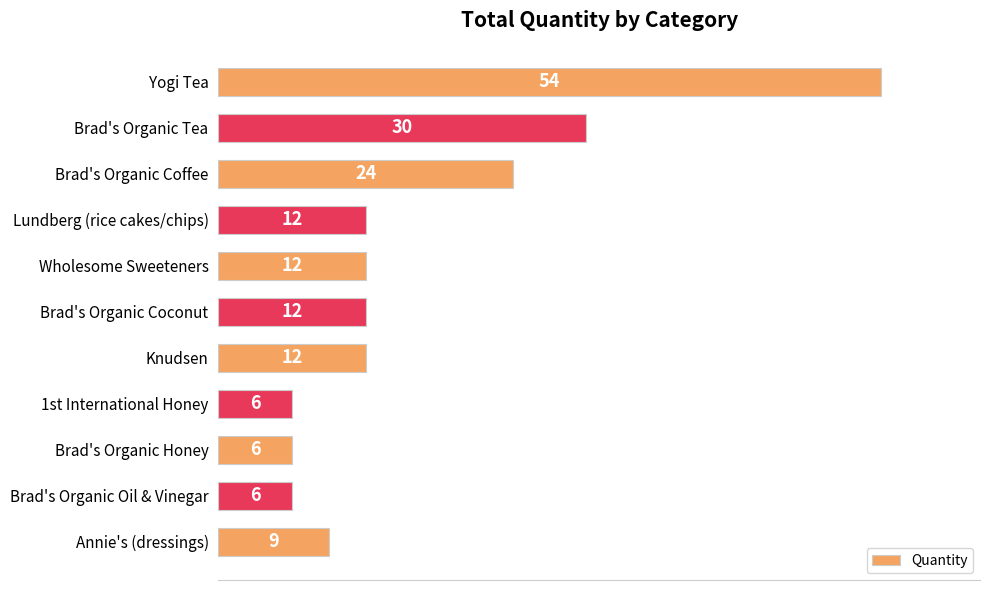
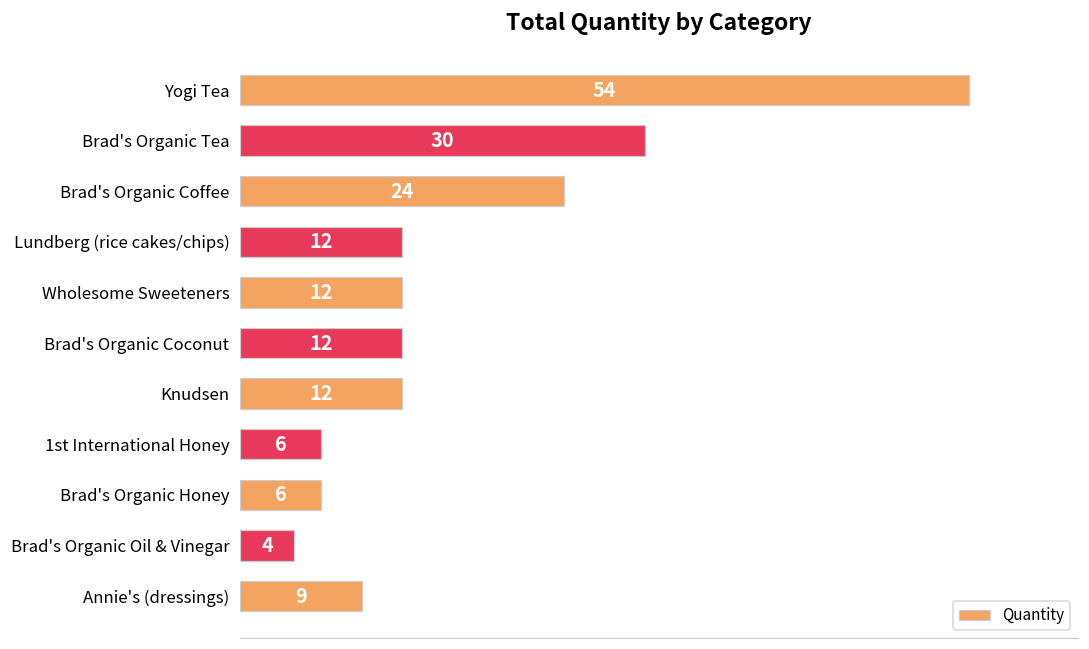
Brad's Organic Oil & Vinegar: 6 -> 4
